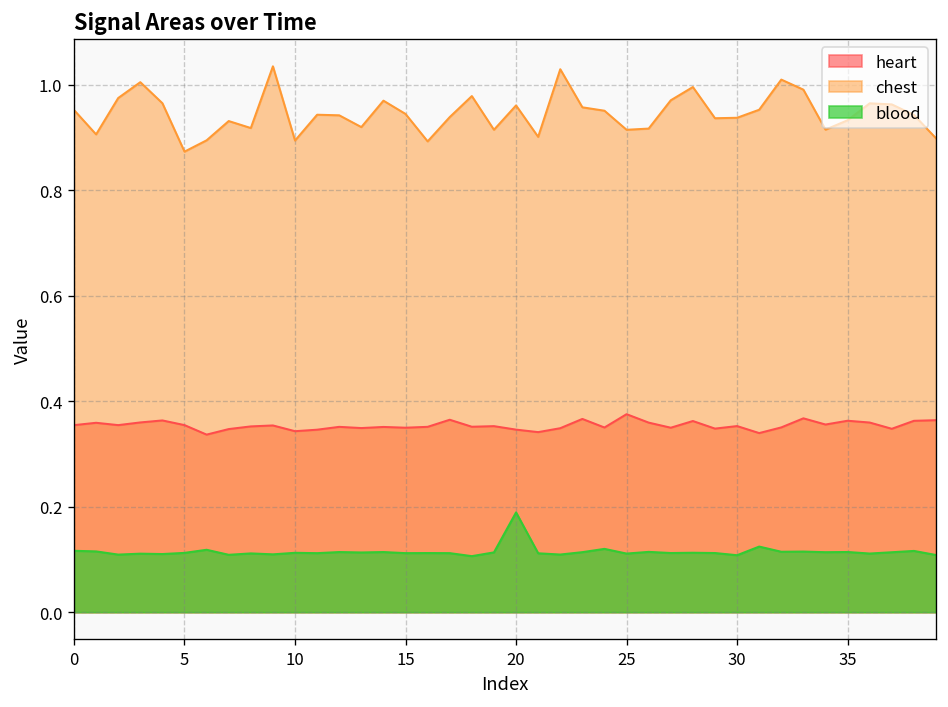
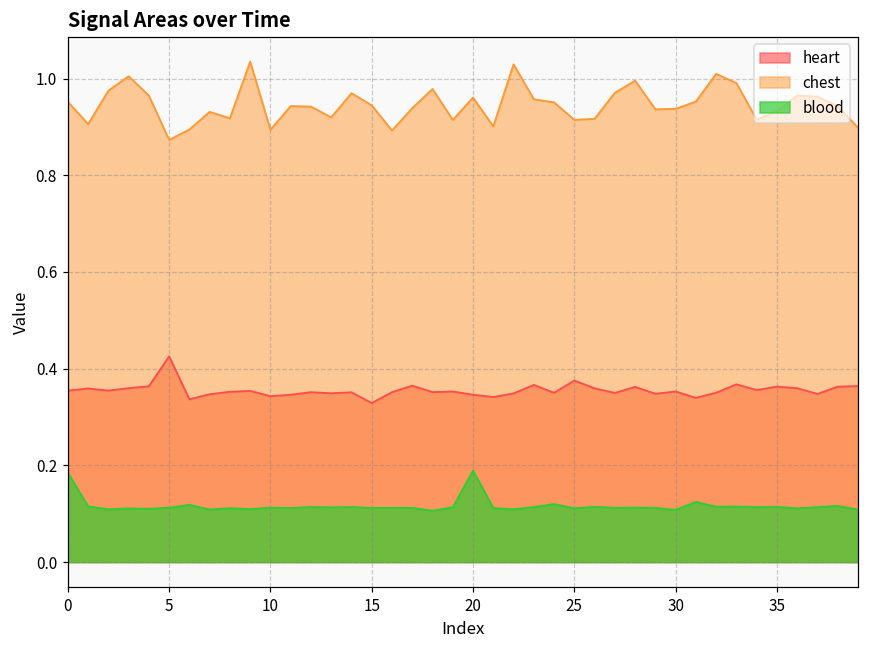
blood, 0: 0.12 -> 0.18
heart, 5: 0.35 -> 0.43
heart, 15: 0.35 -> 0.33
